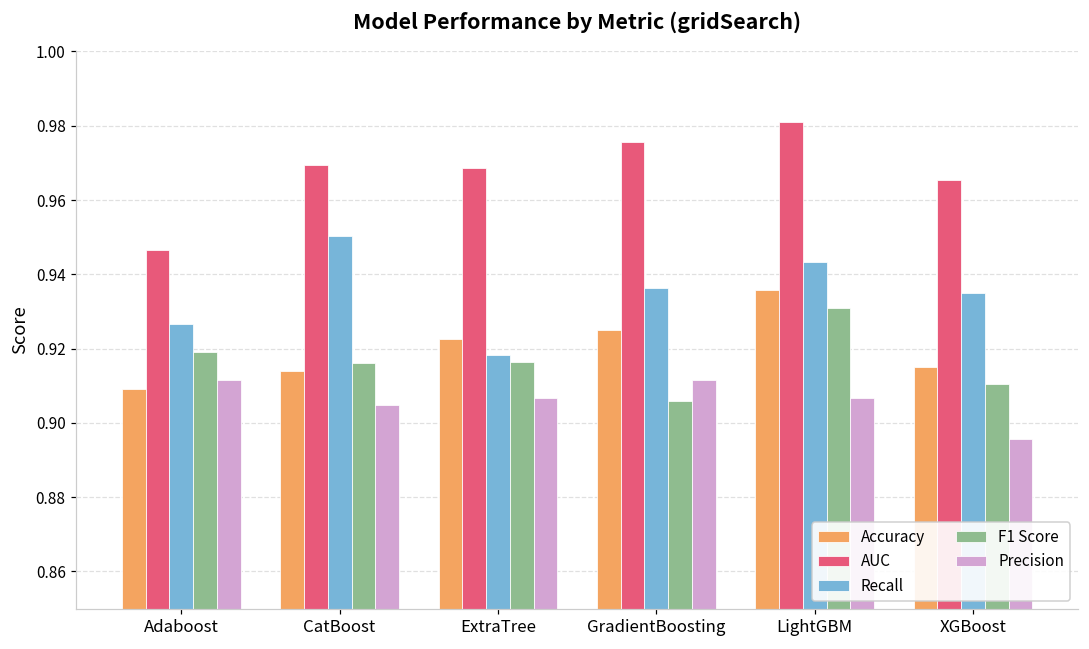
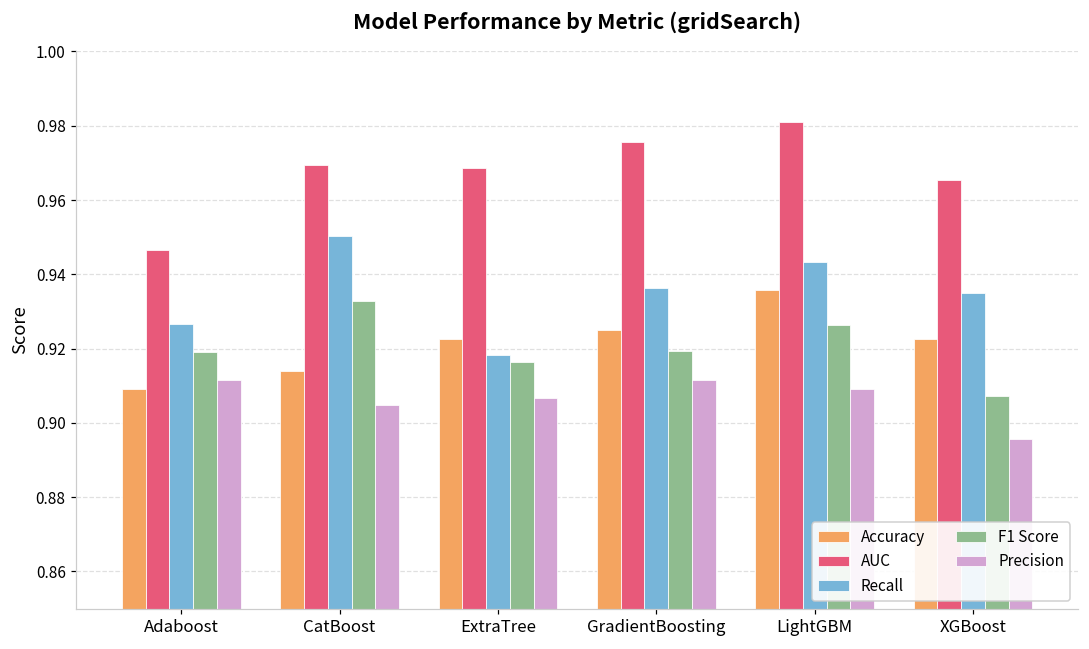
F1 Score, CatBoost: 0.916 -> 0.933
F1 Score, GradientBoosting: 0.906 -> 0.919
F1 Score, LightGBM: 0.931 -> 0.926
Precision, LightGBM: 0.907 -> 0.909
Accuracy, XGBoost: 0.915 -> 0.923
F1 Score, XGBoost: 0.910 -> 0.907
